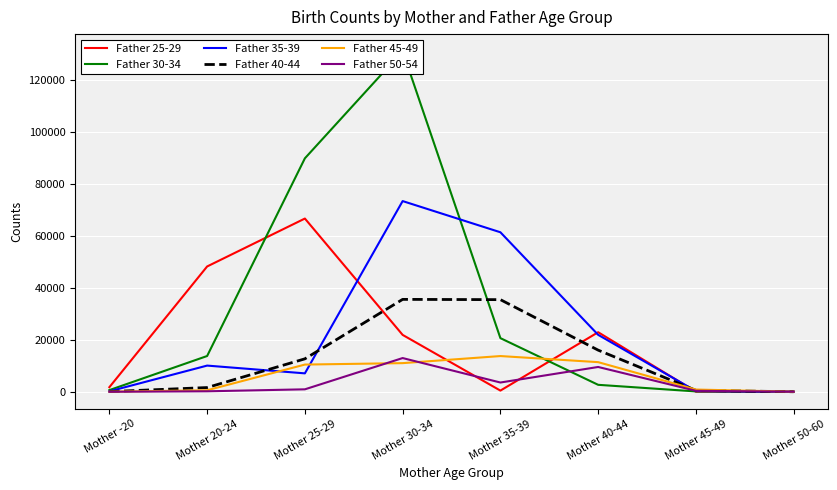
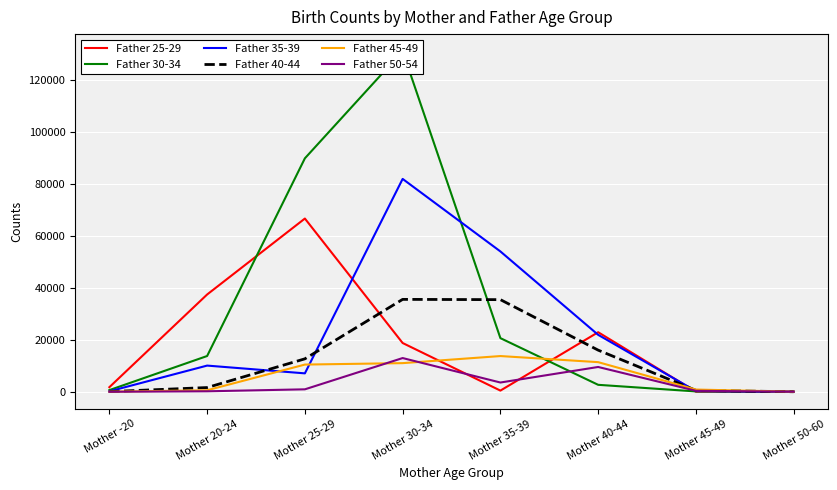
Father 25-29, Mother 20-24: 48000 -> 37000
Father 25-29, Mother 30-34: 22000 -> 19000
Father 35-39, Mother 30-34: 73000 -> 82000
Father 35-39, Mother 35-39: 61000 -> 54000
